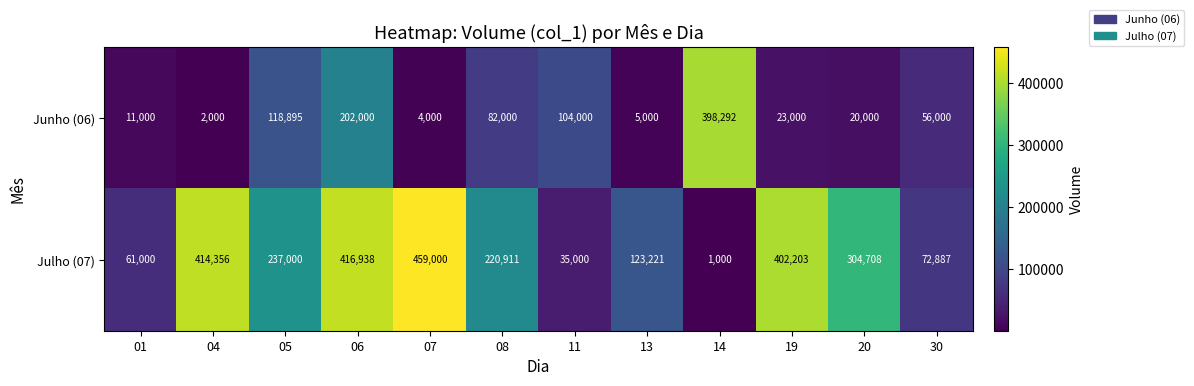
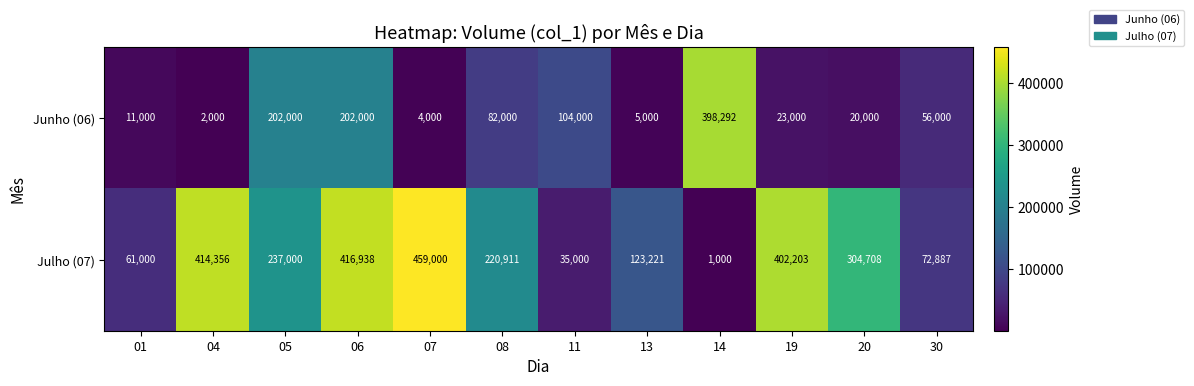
Junho (06), 05: 118,895 -> 202,000
